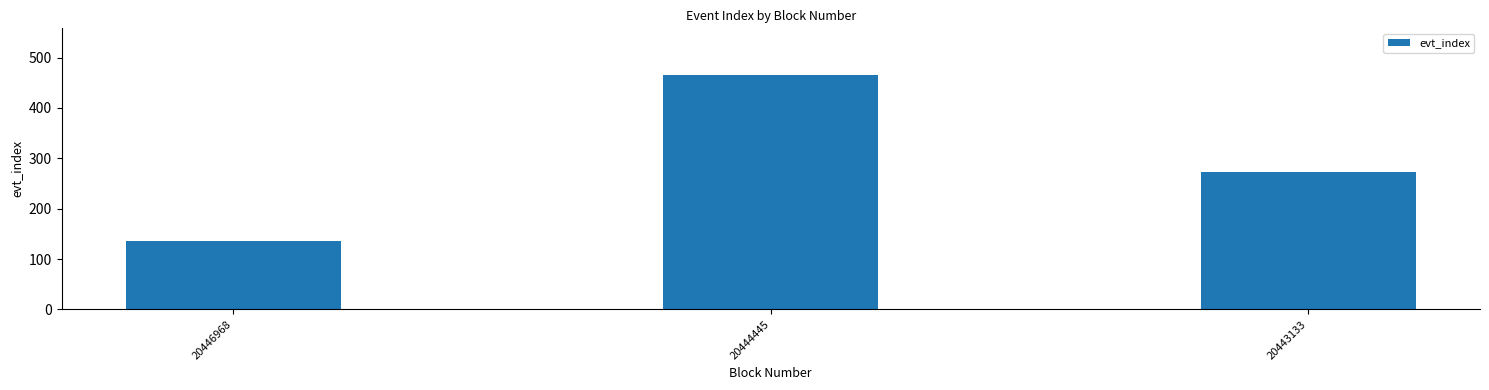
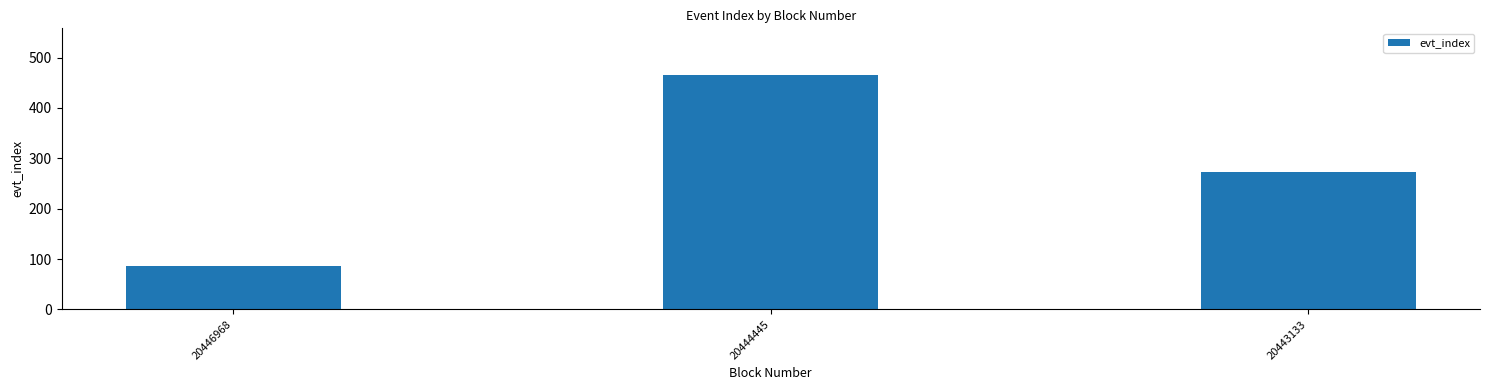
20446968: 140 -> 90
